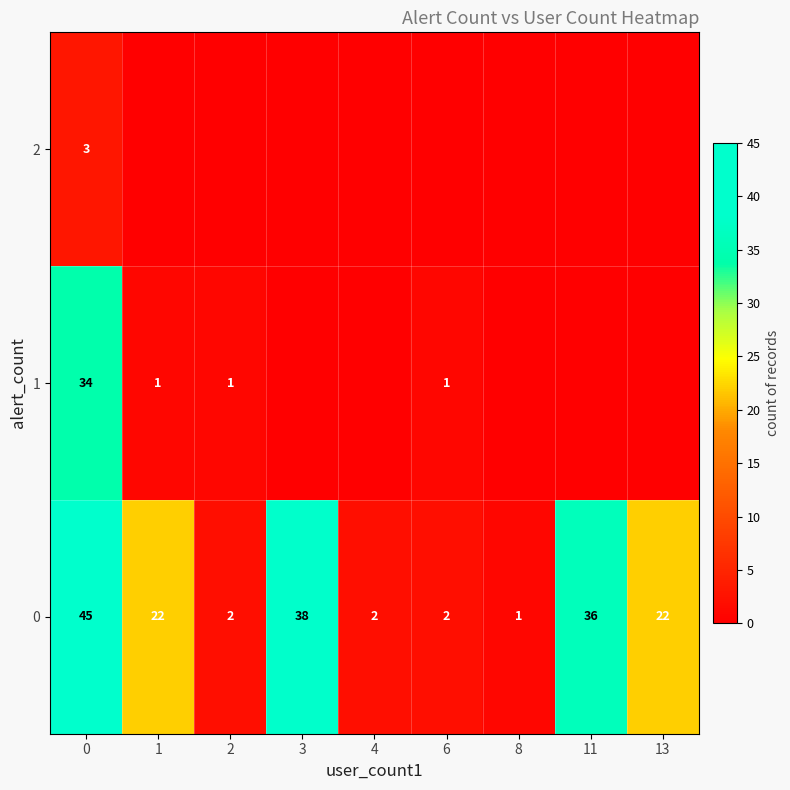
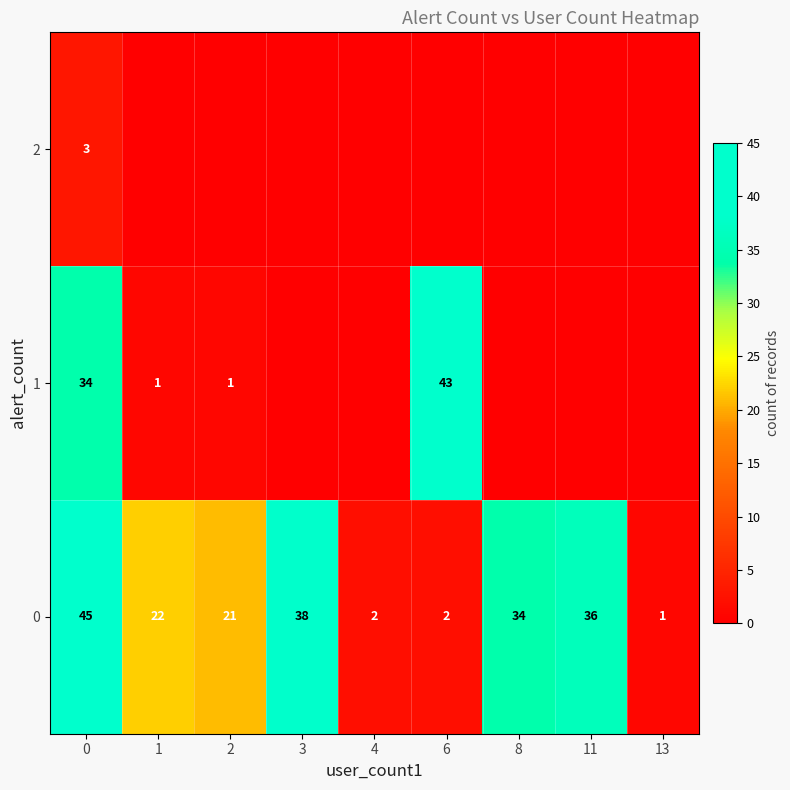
1, 6: 1 -> 43
0, 2: 2 -> 21
0, 8: 1 -> 34
0, 13: 22 -> 1
